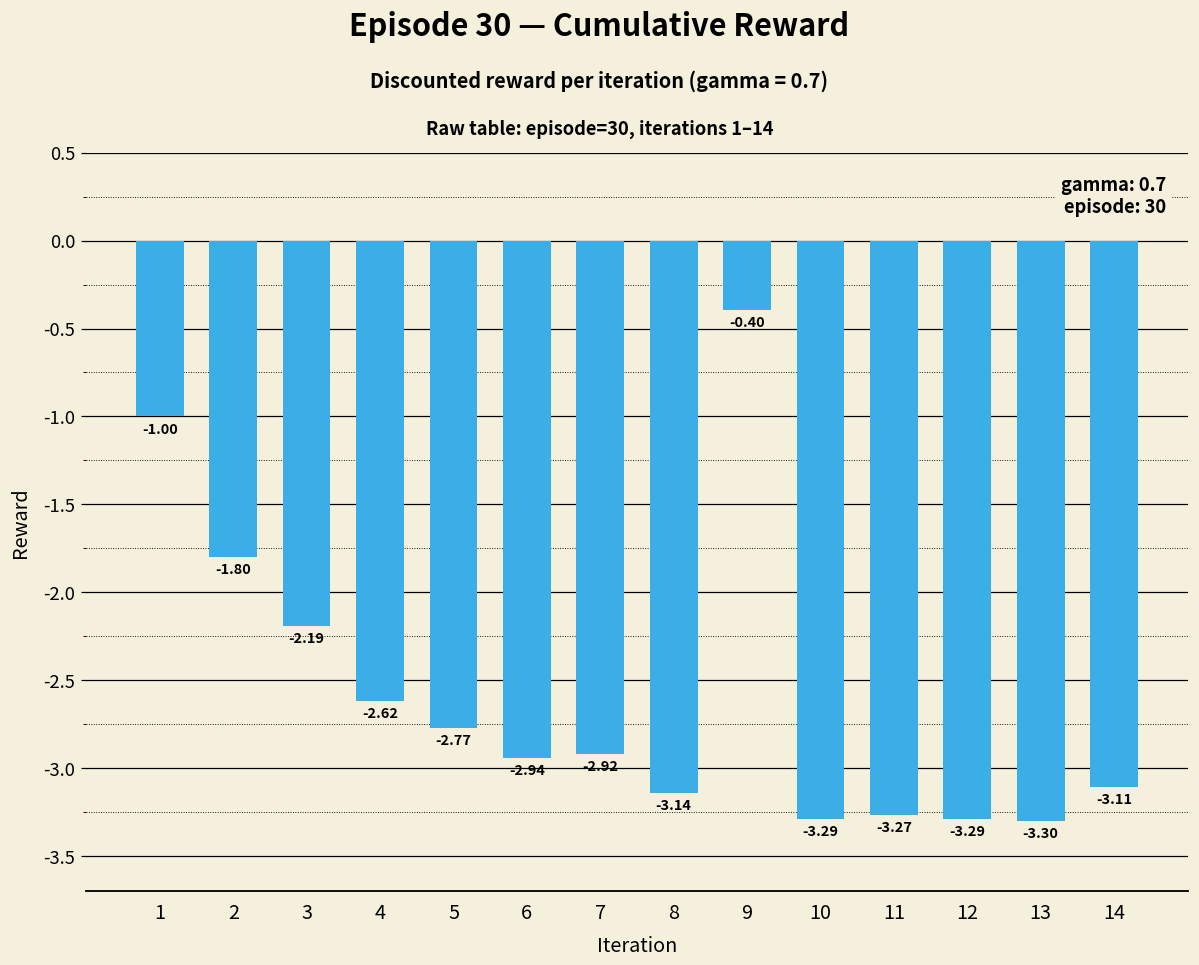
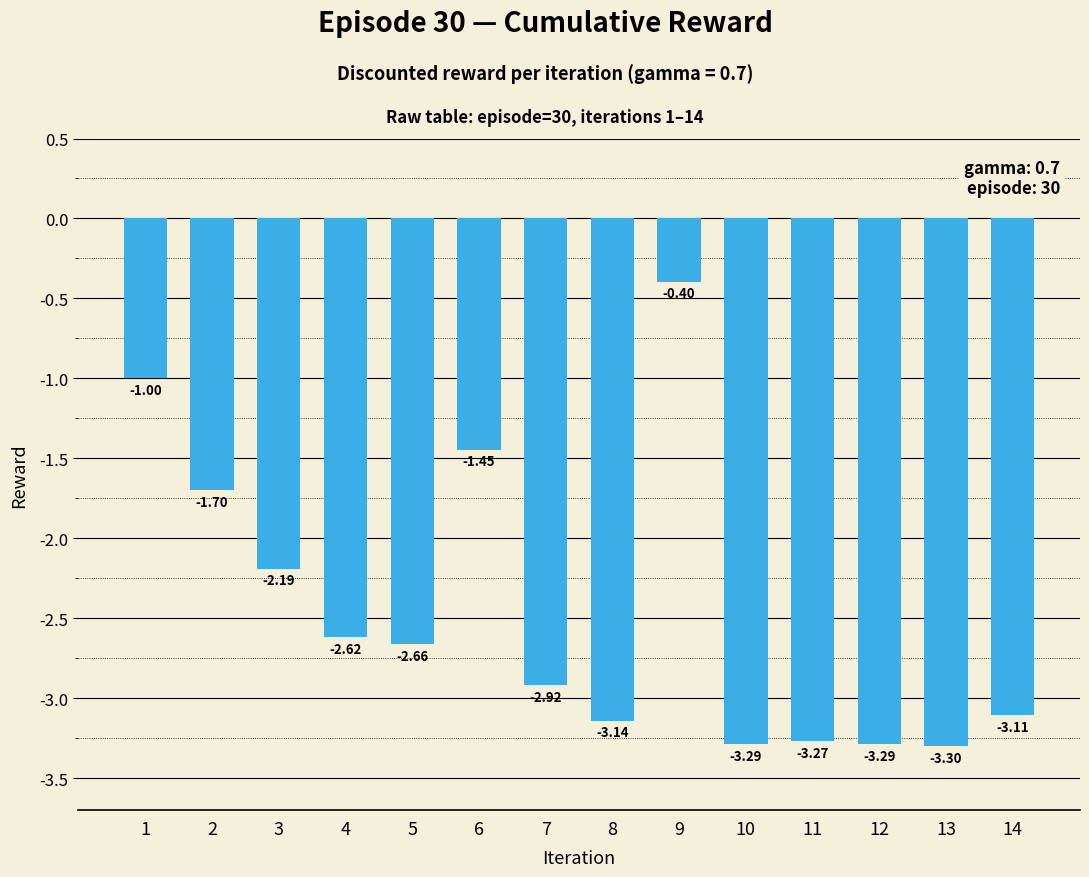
2: -1.80 -> -1.70
5: -2.77 -> -2.66
6: -2.94 -> -1.45
